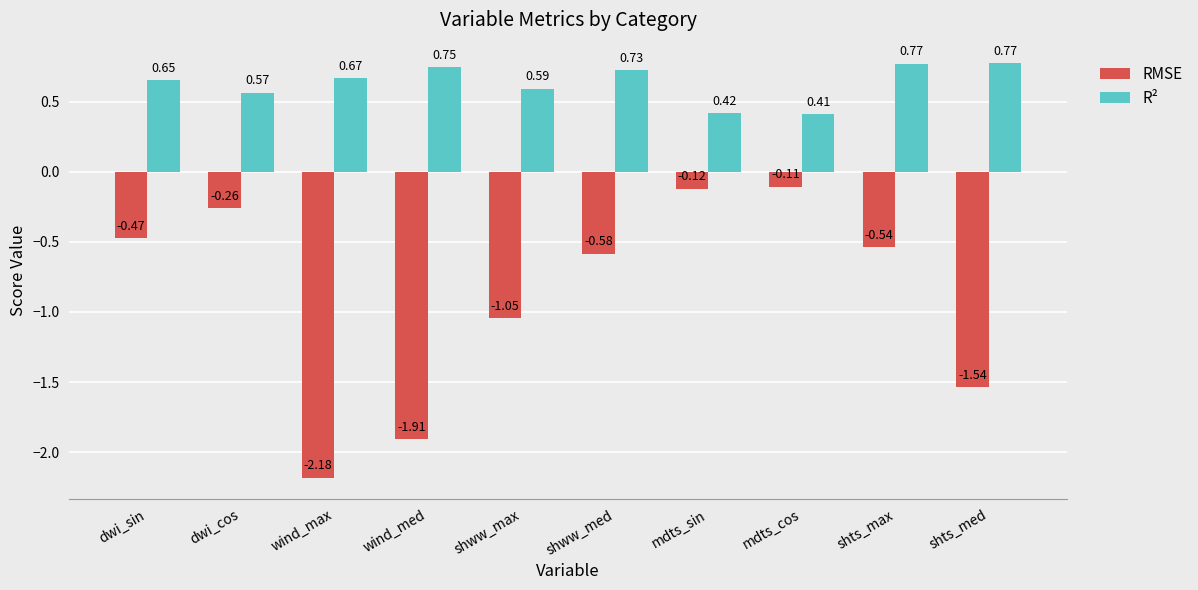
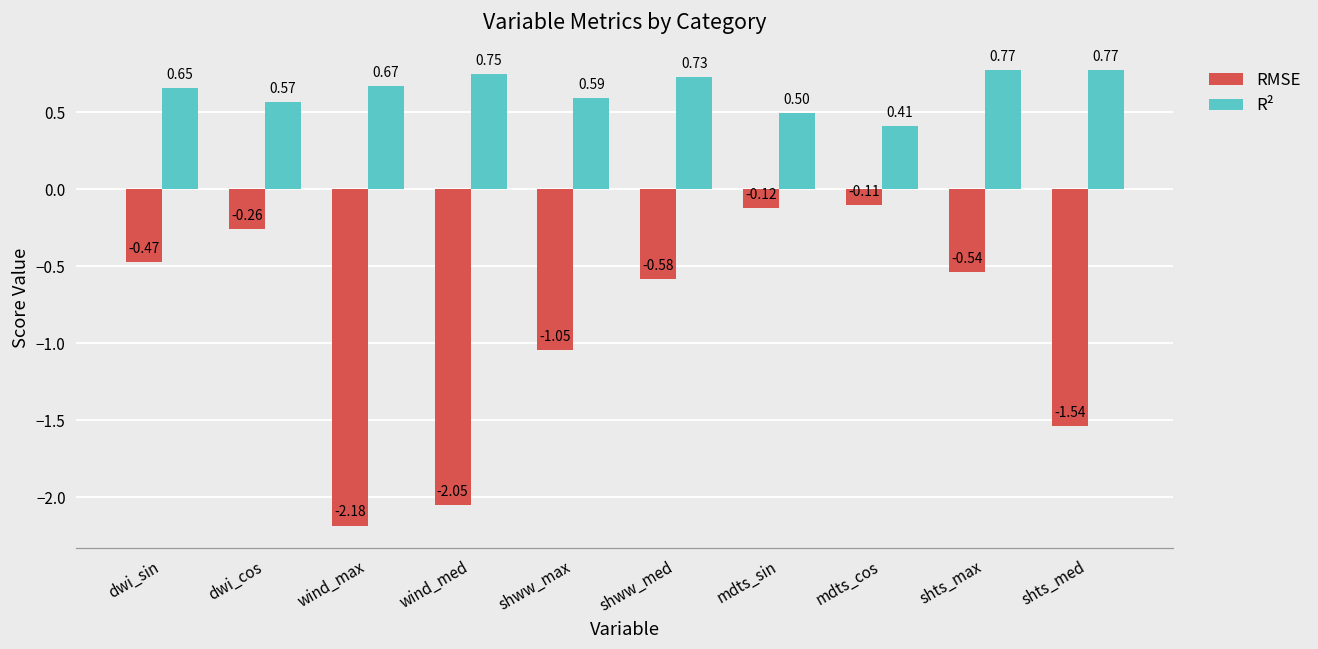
RMSE, wind_med: -1.91 -> -2.05
R², mdts_sin: 0.42 -> 0.50
